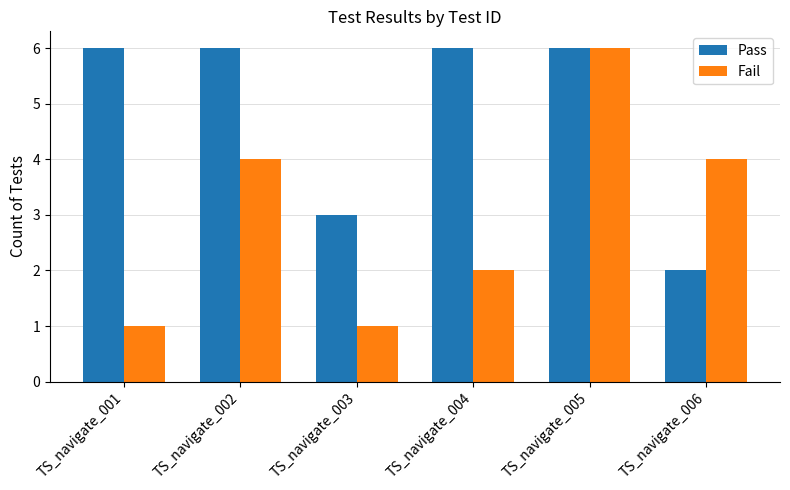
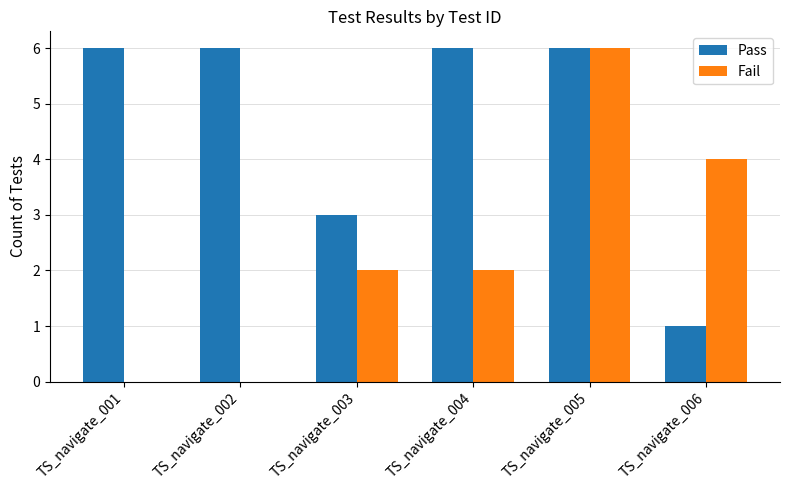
Fail, TS_navigate_001: 1 -> 0
Fail, TS_navigate_002: 4 -> 0
Fail, TS_navigate_003: 1 -> 2
Pass, TS_navigate_006: 2 -> 1
